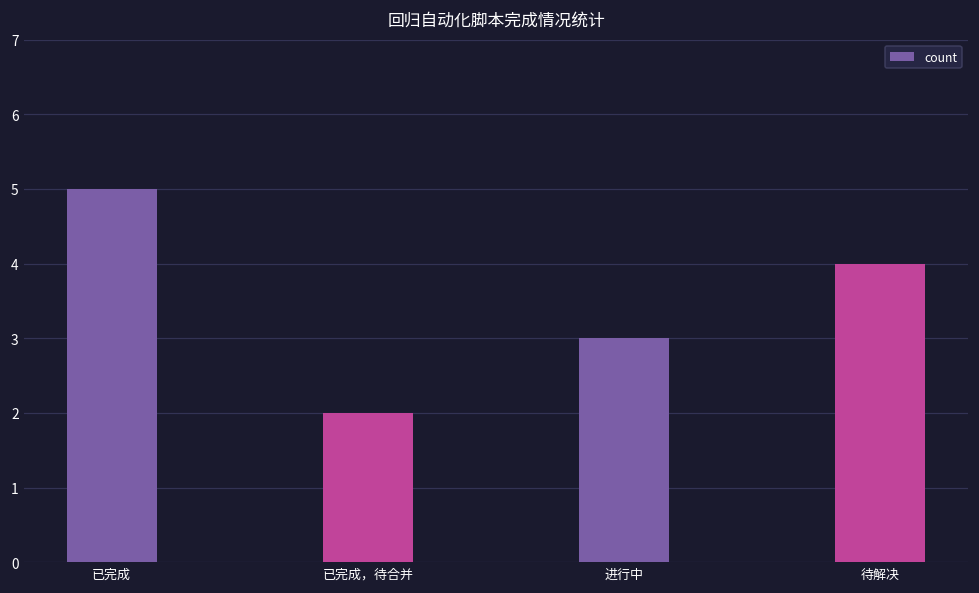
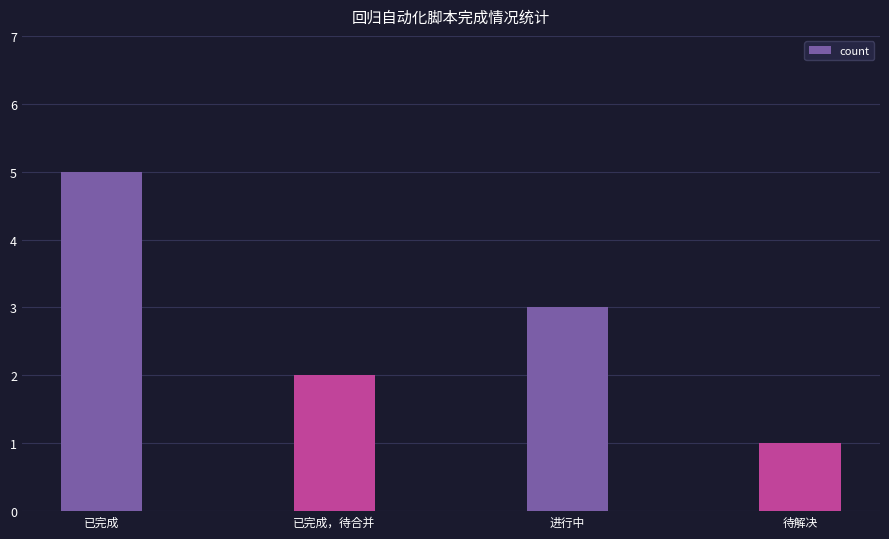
待解决: 4 -> 1
